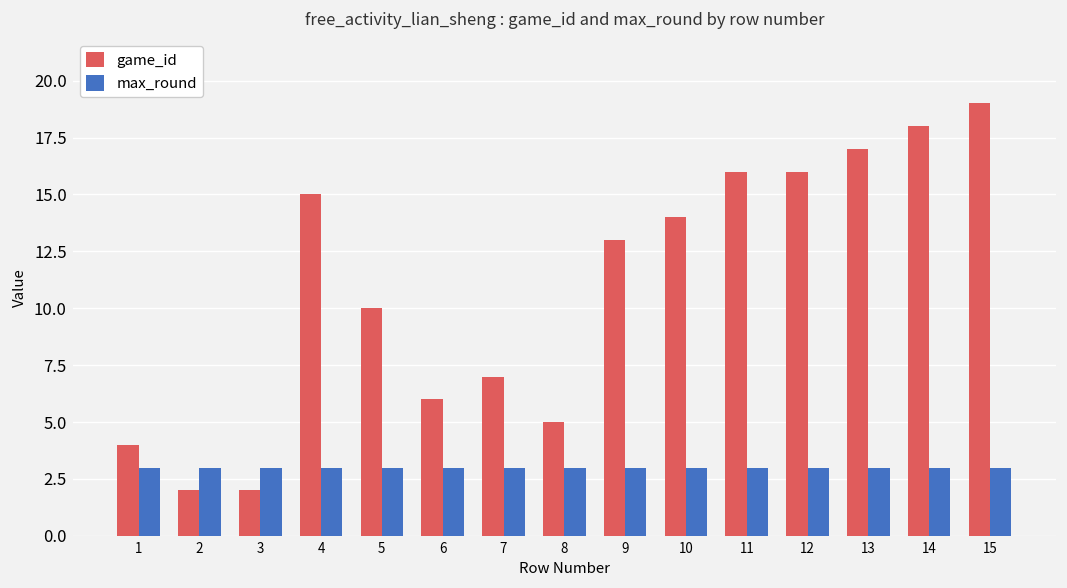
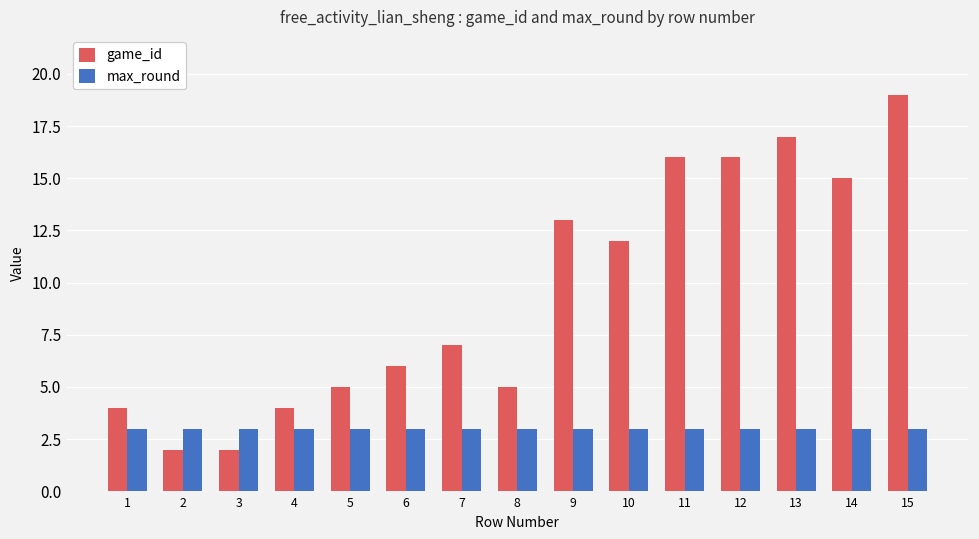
game_id, 4: 15 -> 4
game_id, 5: 10 -> 5
game_id, 10: 14 -> 12
game_id, 14: 18 -> 15
